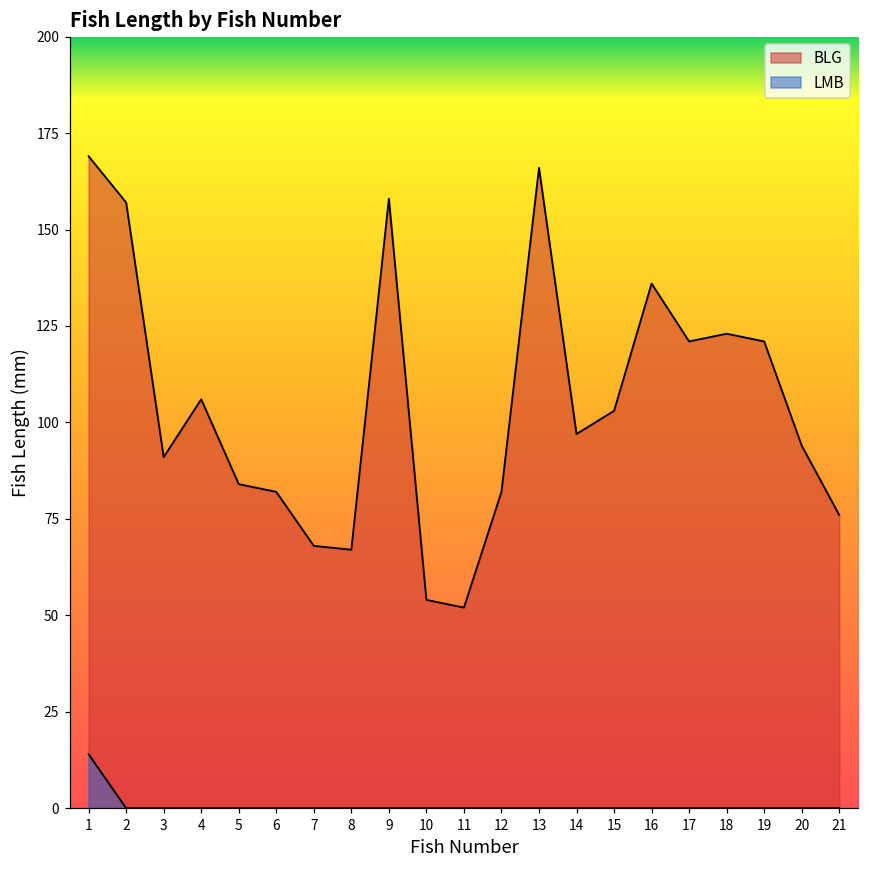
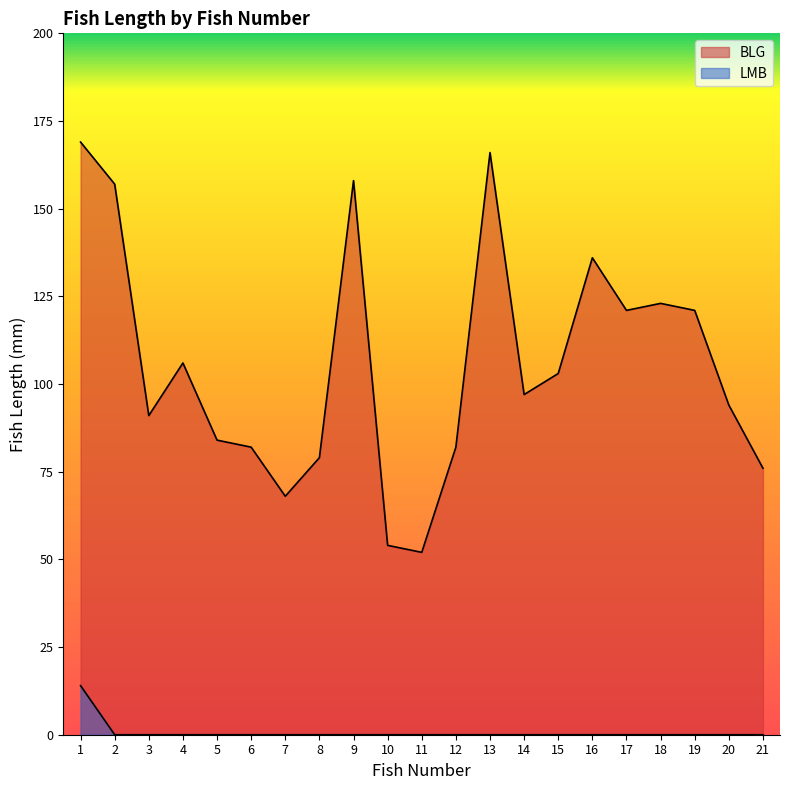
BLG, 8: 67 -> 79
